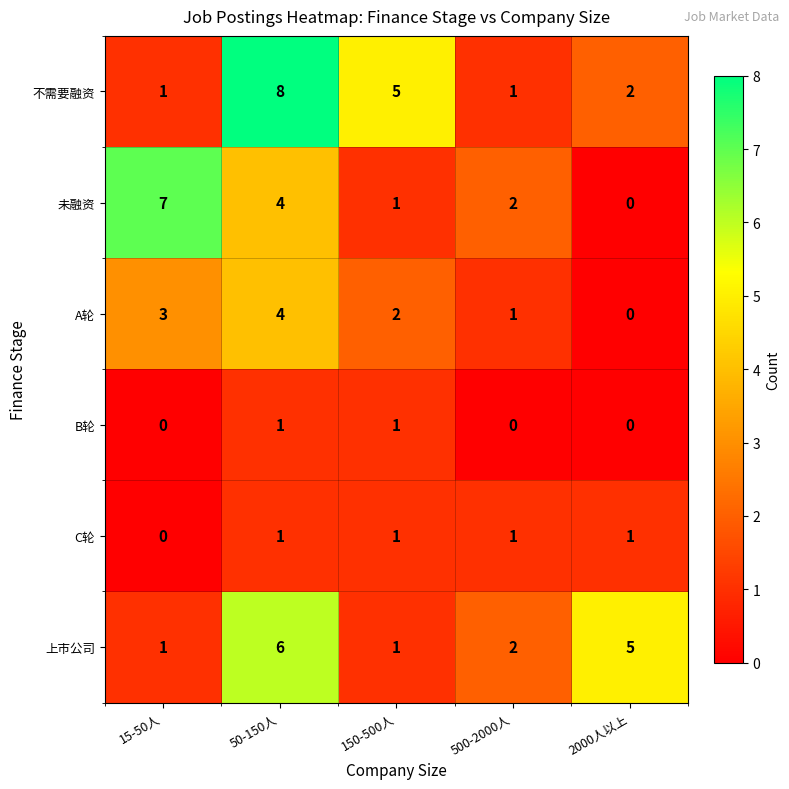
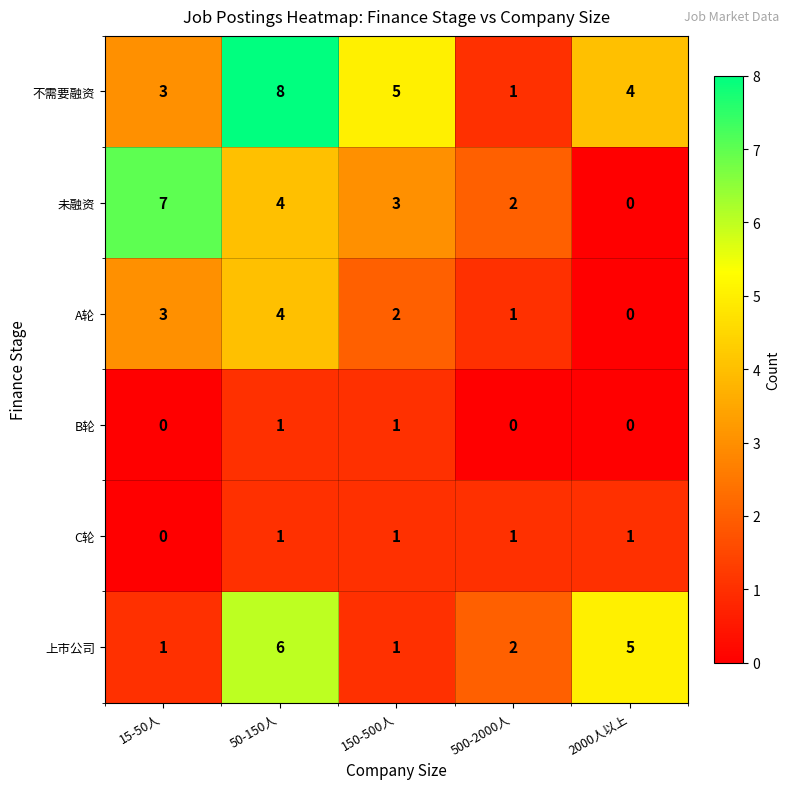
不需要融资, 15-50人: 1 -> 3
不需要融资, 2000人以上: 2 -> 4
未融资, 150-500人: 1 -> 3
